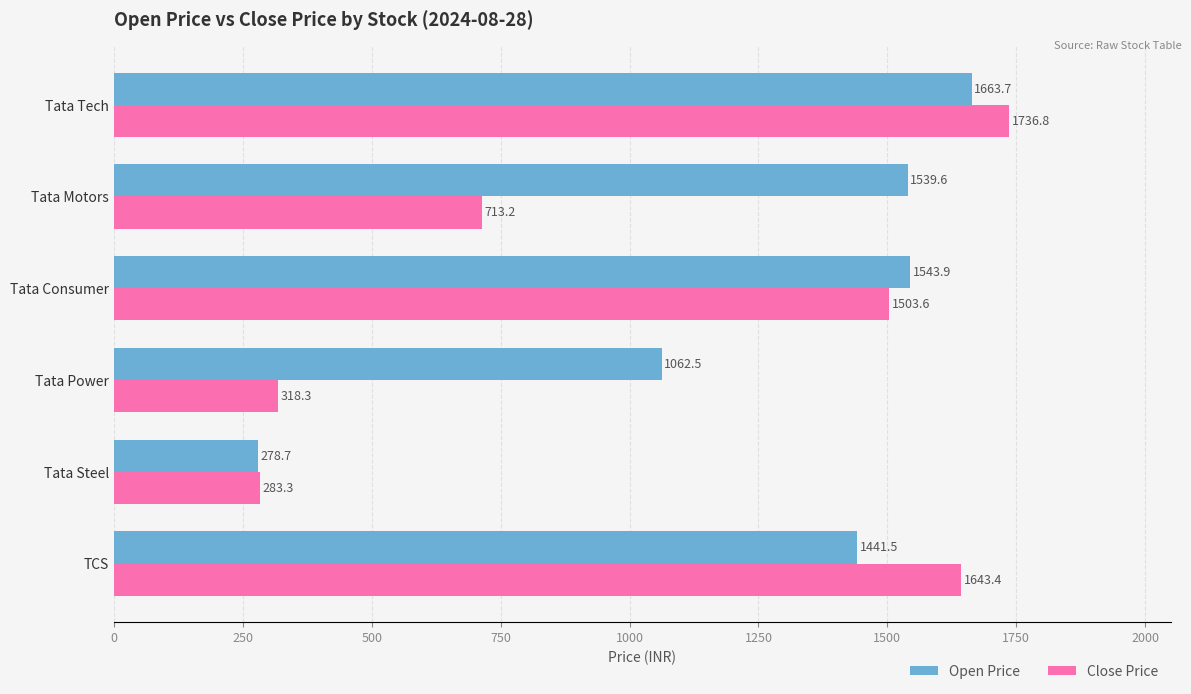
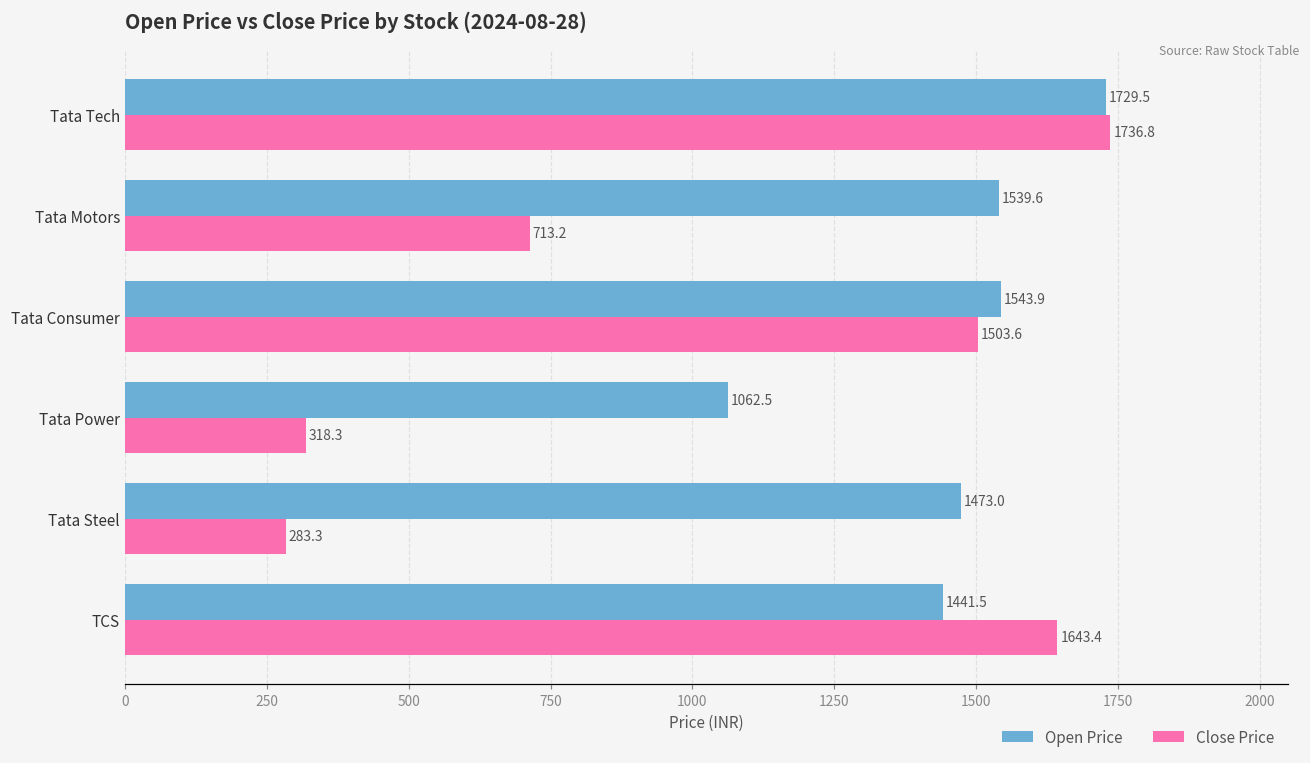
Open Price, Tata Tech: 1663.7 -> 1729.5
Open Price, Tata Steel: 278.7 -> 1473.0
